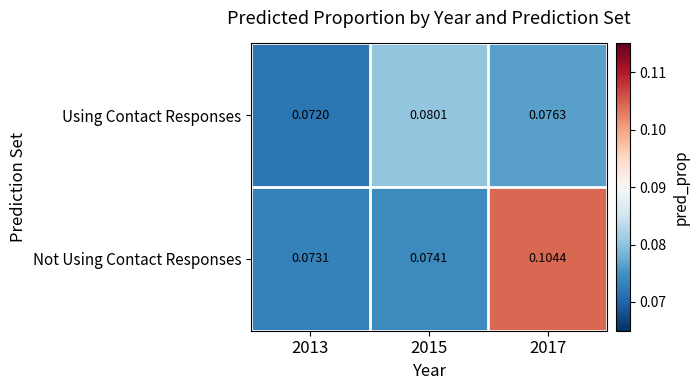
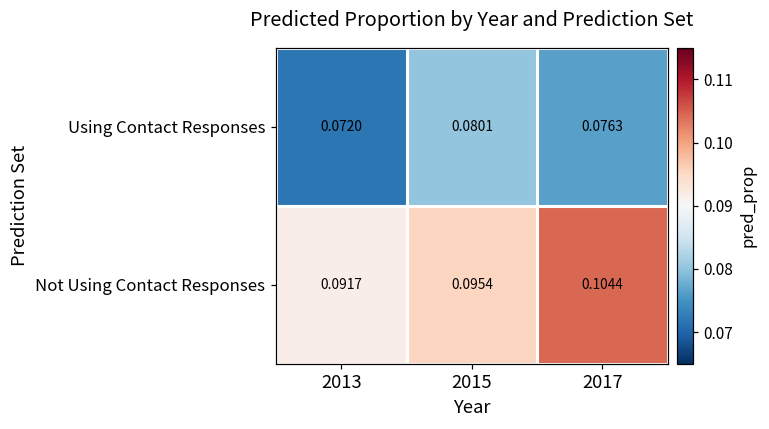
Not Using Contact Responses, 2013: 0.0731 -> 0.0917
Not Using Contact Responses, 2015: 0.0741 -> 0.0954
